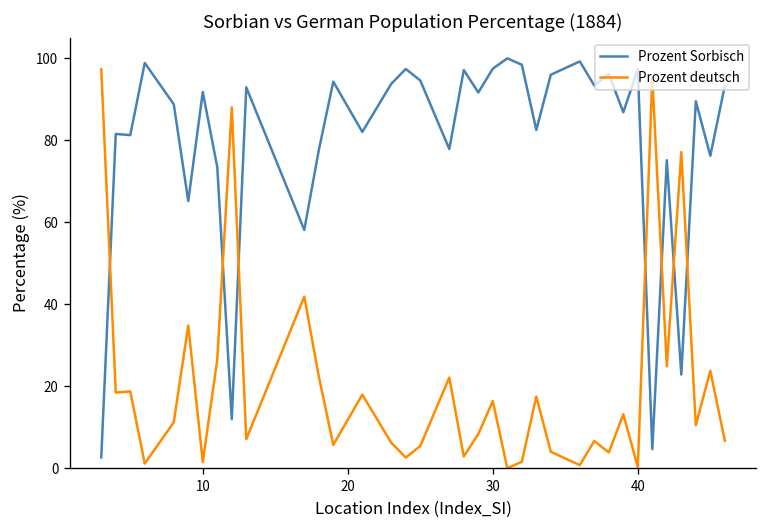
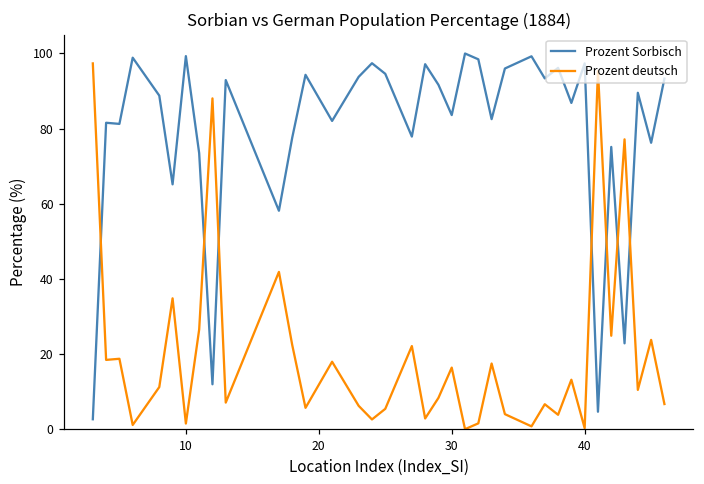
Prozent Sorbisch, 10: 92 -> 99
Prozent Sorbisch, 30: 97 -> 84
